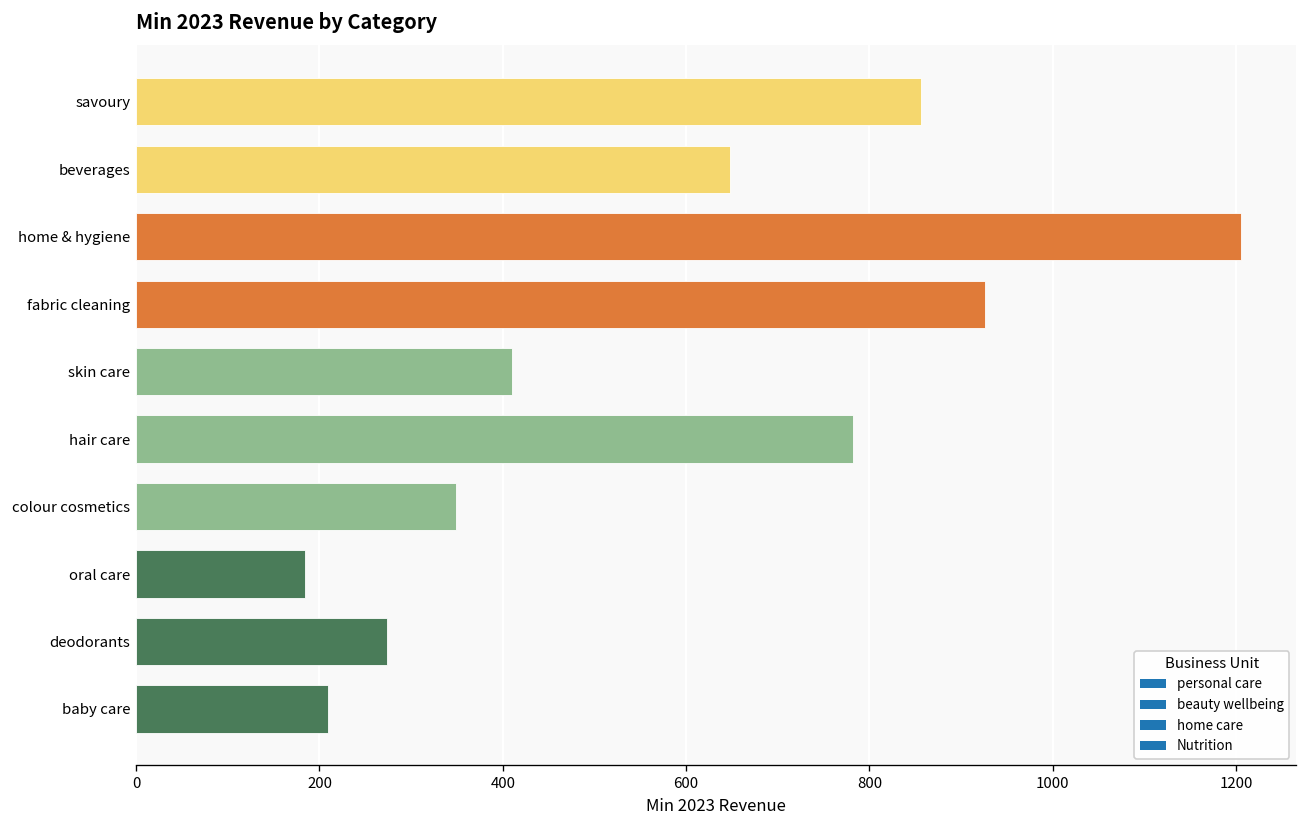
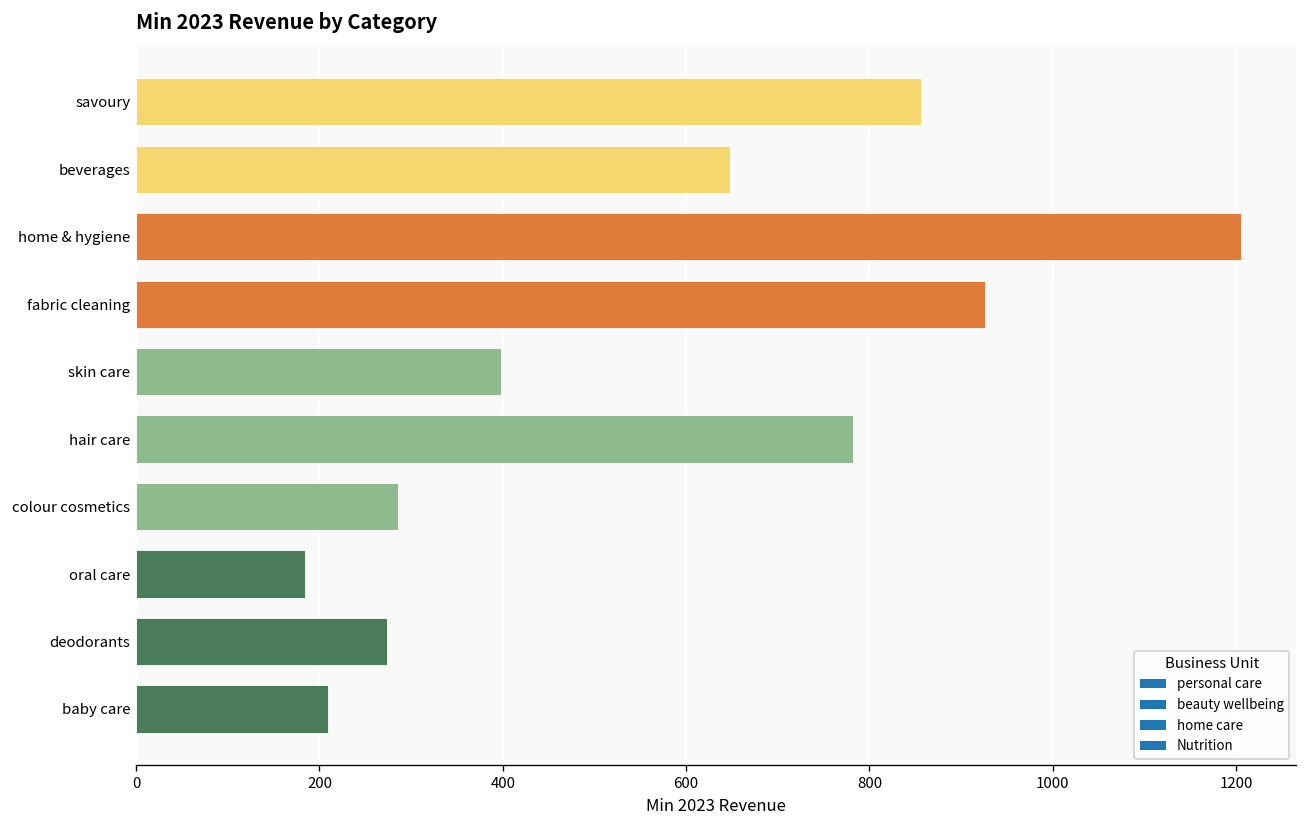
skin care: 410 -> 400
colour cosmetics: 350 -> 290
